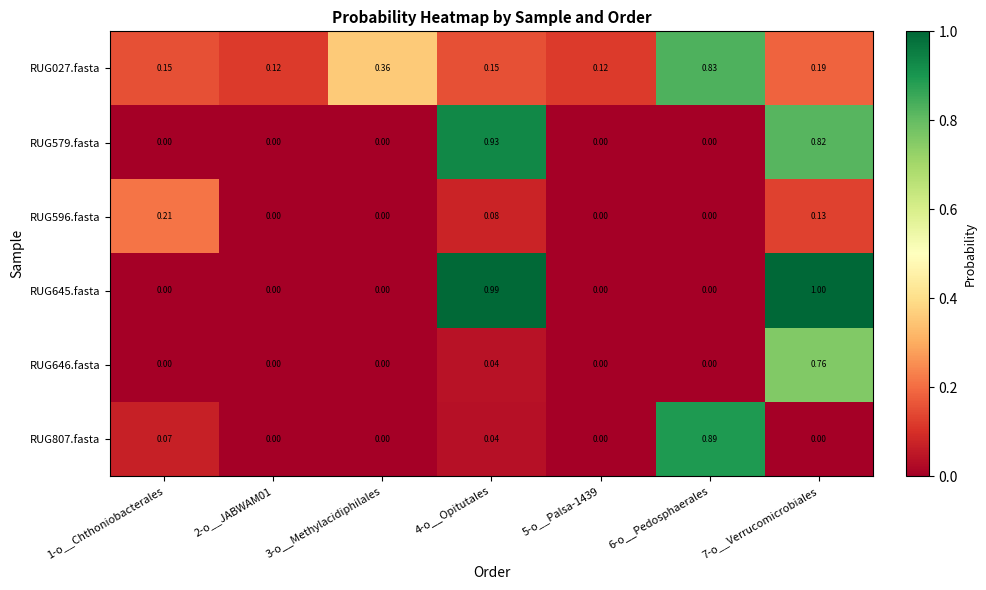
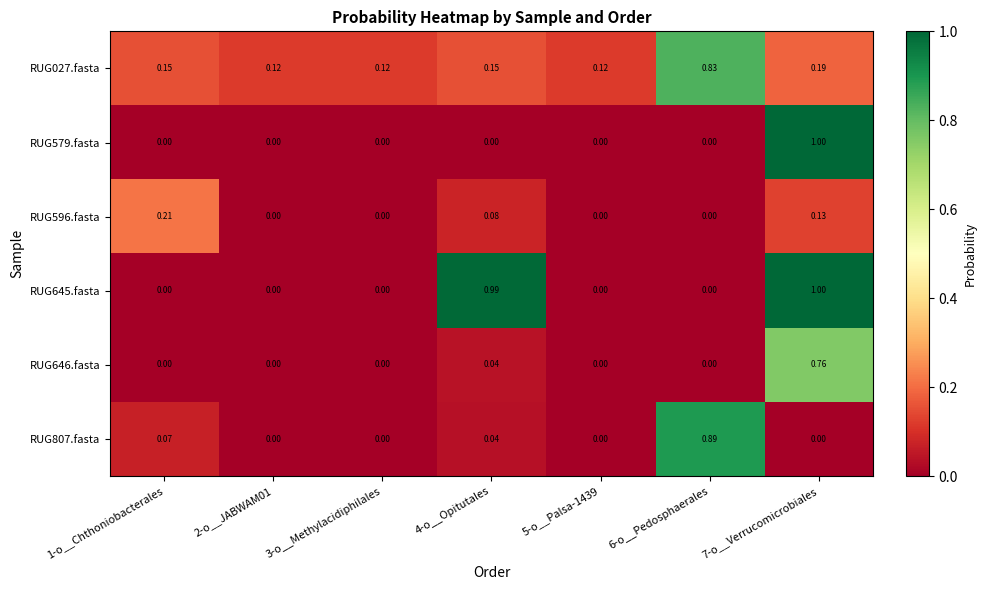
RUG027.fasta, 3-o__Methylacidiphilales: 0.36 -> 0.12
RUG579.fasta, 4-o__Opitutales: 0.93 -> 0.00
RUG579.fasta, 7-o__Verrucomicrobiales: 0.82 -> 1.00
